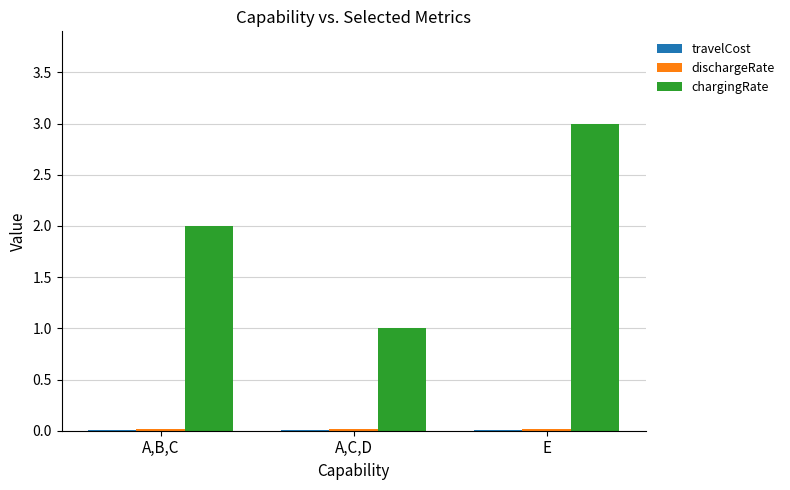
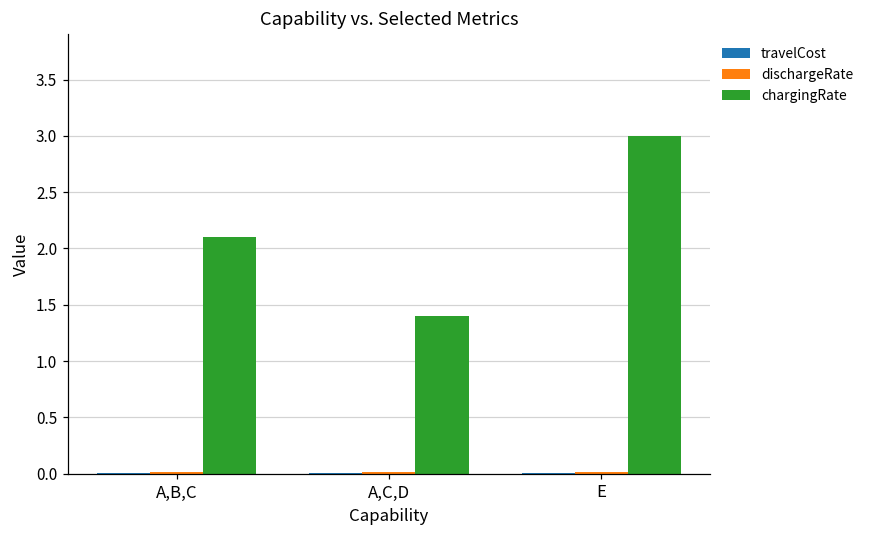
chargingRate, A,B,C: 2.0 -> 2.1
chargingRate, A,C,D: 1.0 -> 1.4
